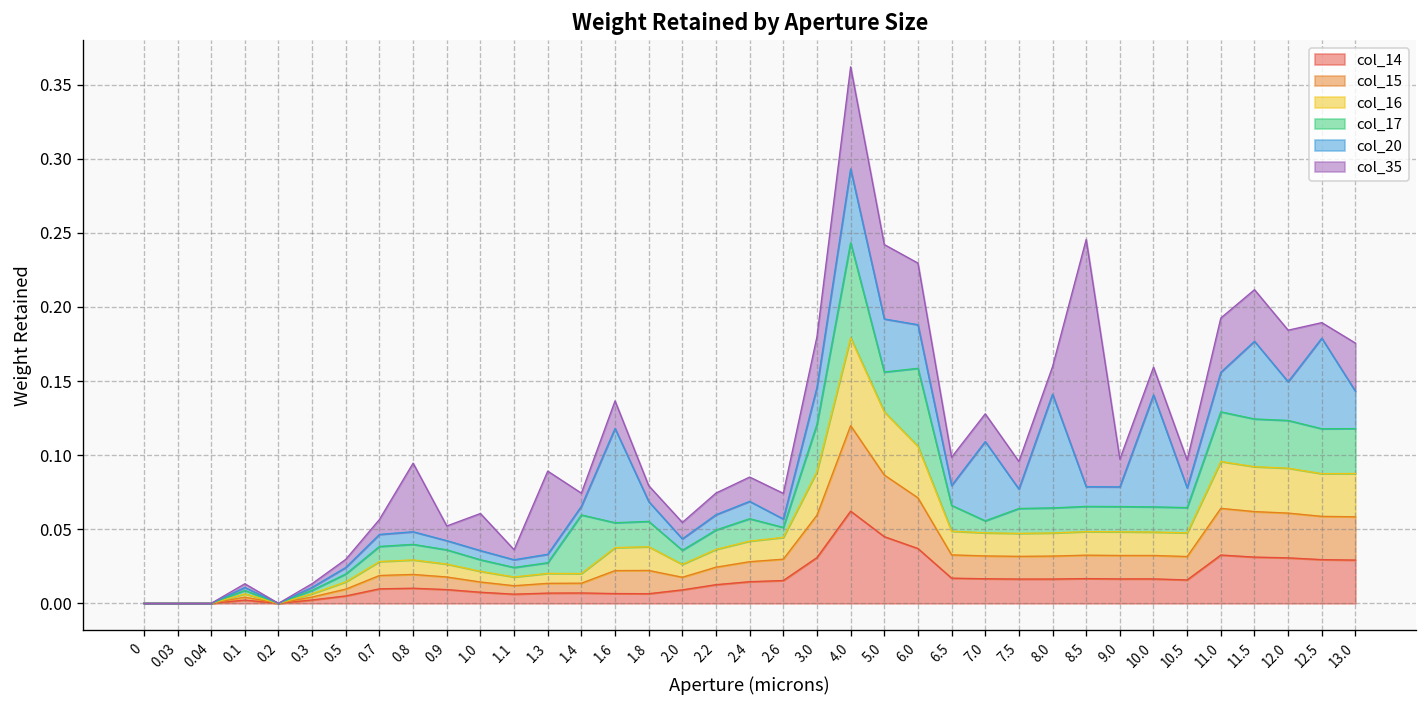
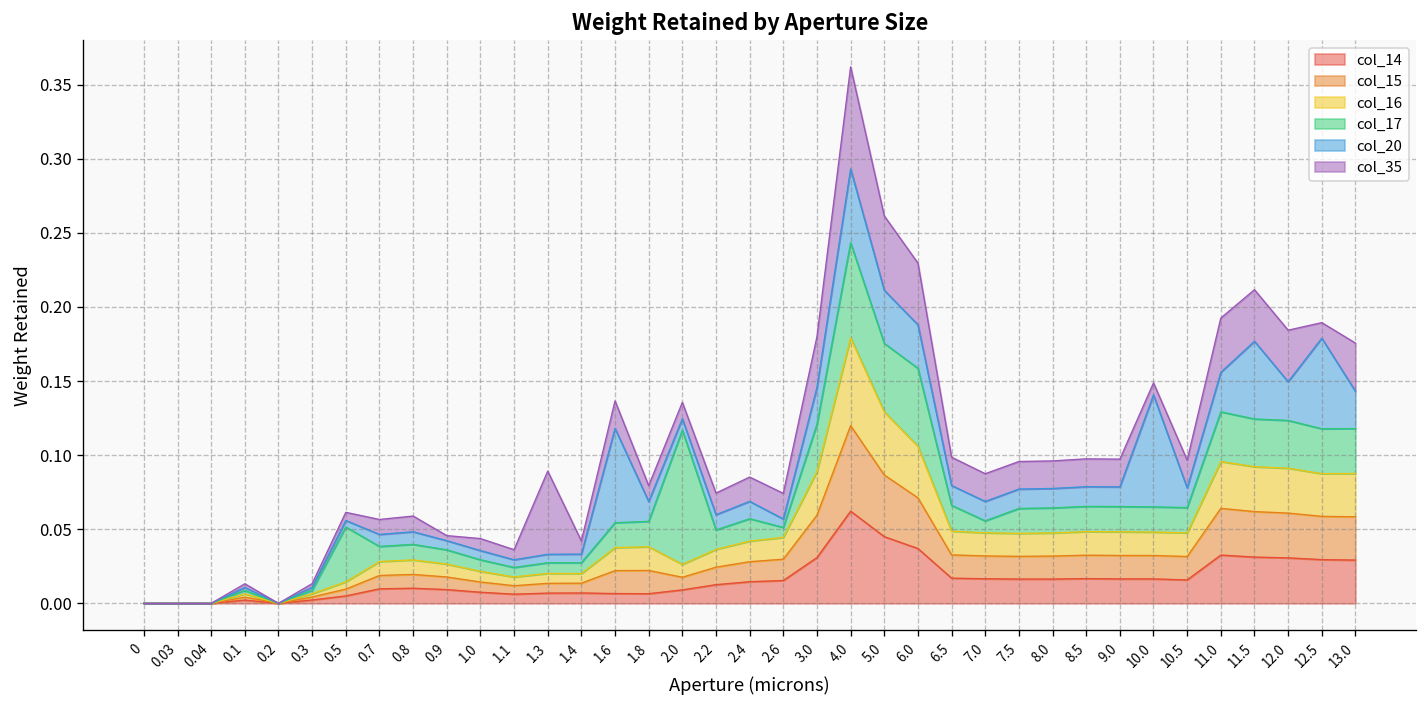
col_17, 0.5: 0.005 -> 0.037
col_35, 0.8: 0.046 -> 0.011
col_35, 0.9: 0.010 -> 0.003
col_35, 1.0: 0.025 -> 0.008
col_17, 1.4: 0.040 -> 0.007
col_17, 2.0: 0.009 -> 0.091
col_17, 5.0: 0.027 -> 0.046
col_20, 7.0: 0.054 -> 0.013
col_20, 8.0: 0.077 -> 0.013
col_35, 8.5: 0.167 -> 0.019
col_35, 10.0: 0.019 -> 0.008
